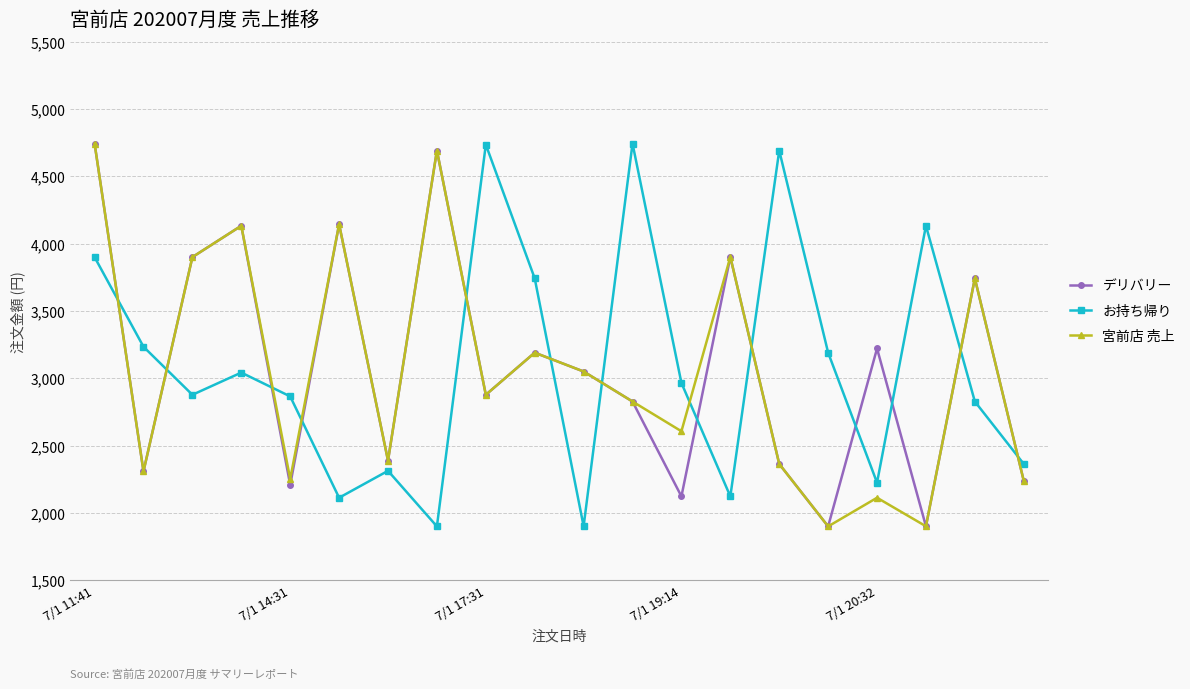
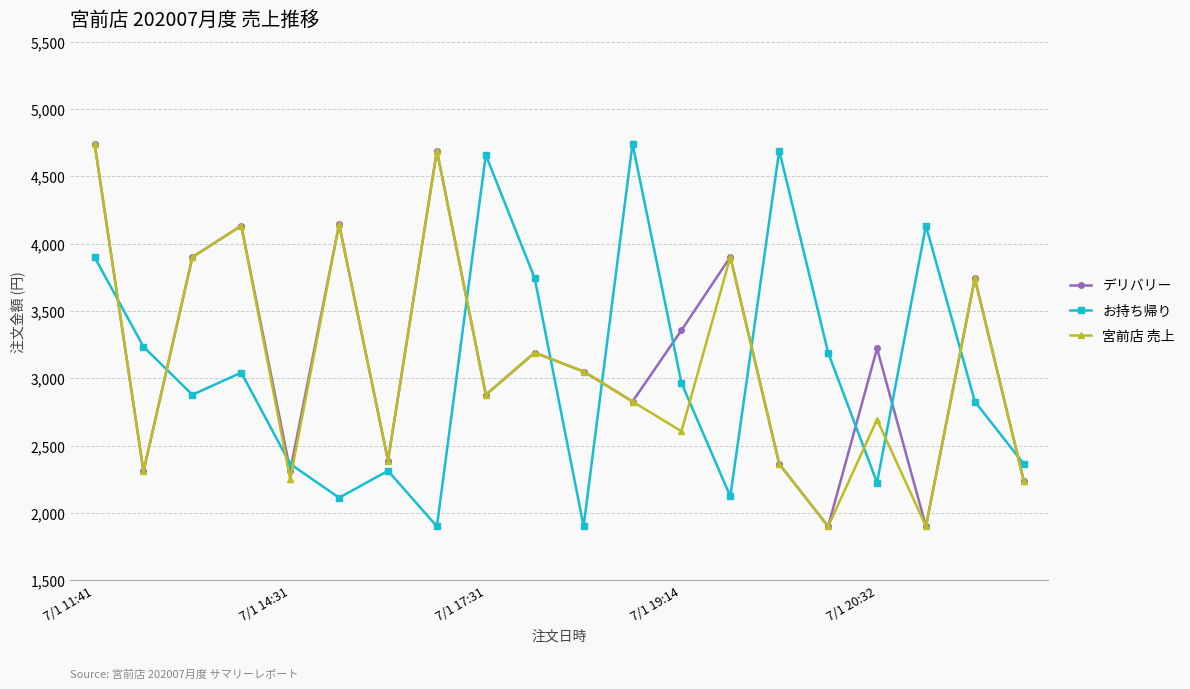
デリバリー, 7/1 14:31: 2,210 -> 2,310
お持ち帰り, 7/1 14:31: 2,870 -> 2,360
お持ち帰り, 7/1 17:31: 4,740 -> 4,660
デリバリー, 7/1 19:14: 2,120 -> 3,360
宮前店 売上, 7/1 20:32: 2,110 -> 2,690
